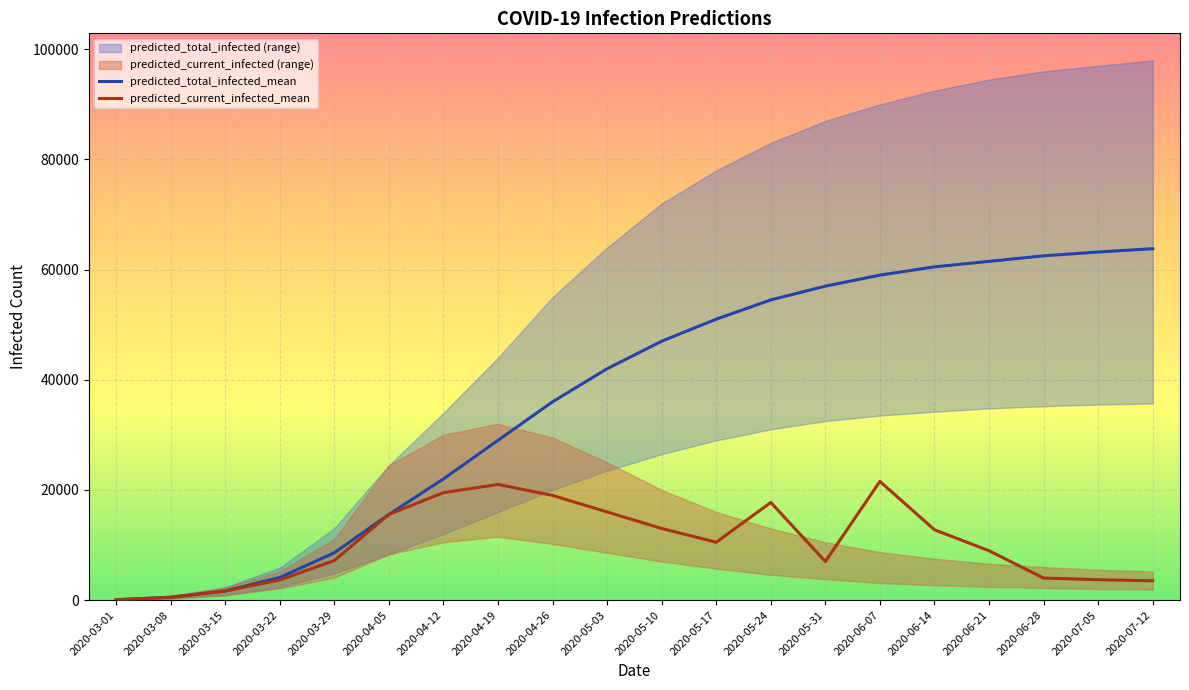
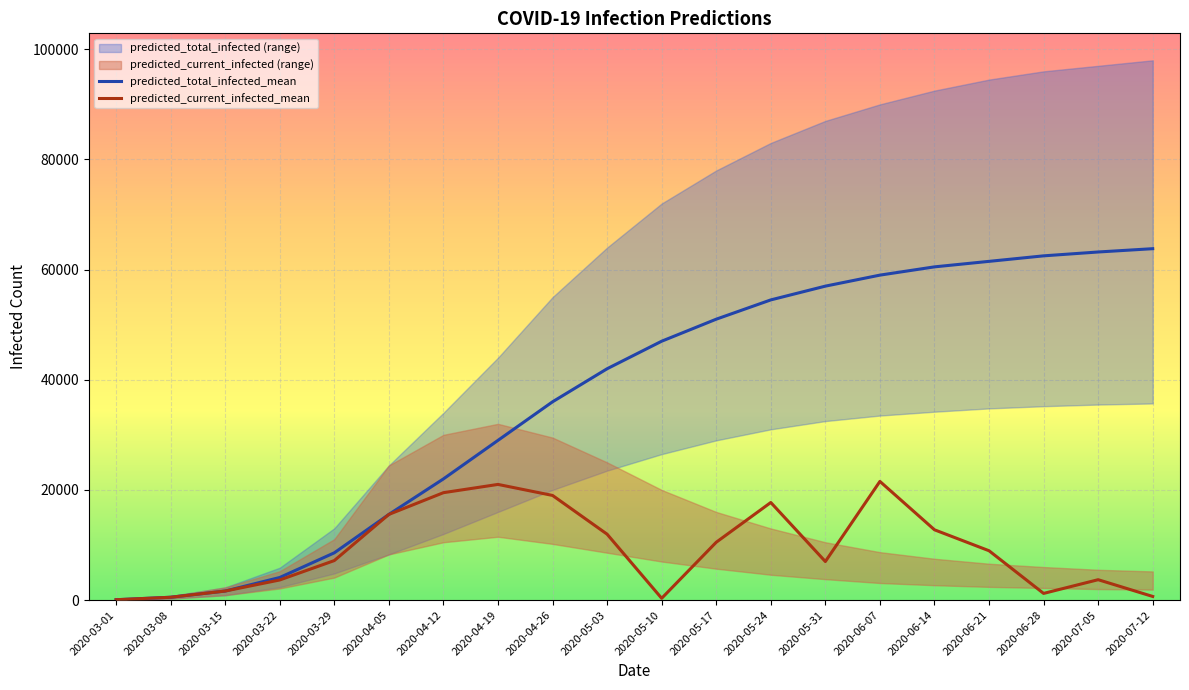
predicted_current_infected_mean, 2020-05-03: 16000 -> 12000
predicted_current_infected_mean, 2020-05-10: 13000 -> 0
predicted_current_infected_mean, 2020-06-28: 4000 -> 1000
predicted_current_infected_mean, 2020-07-12: 4000 -> 1000
